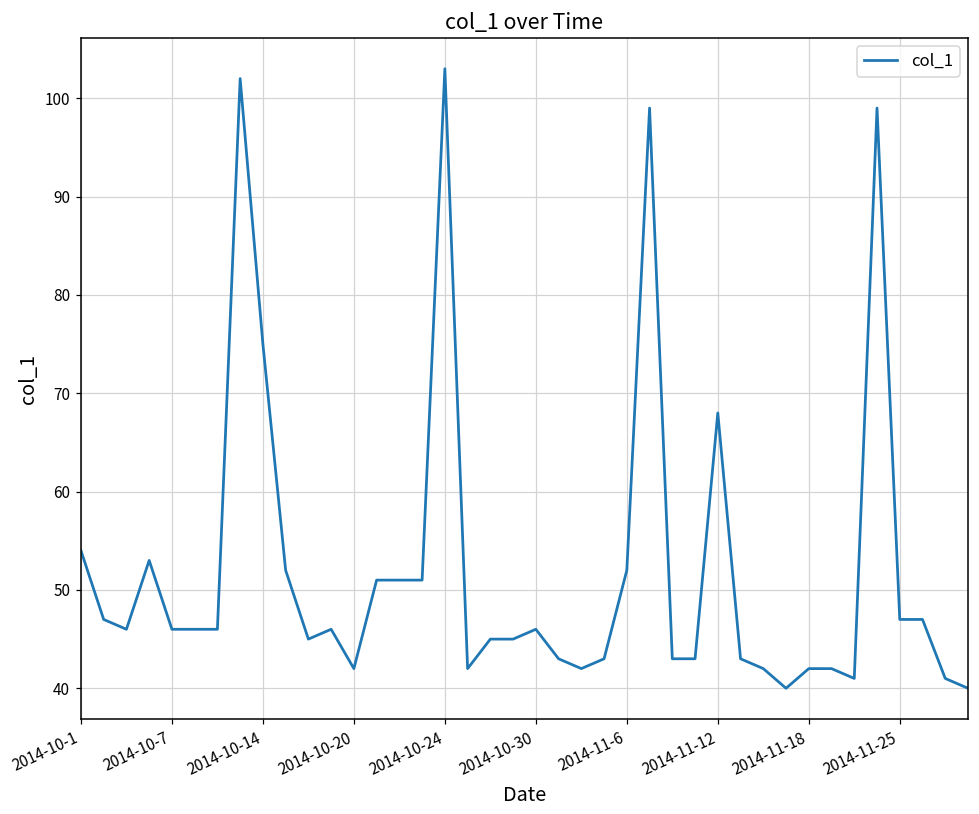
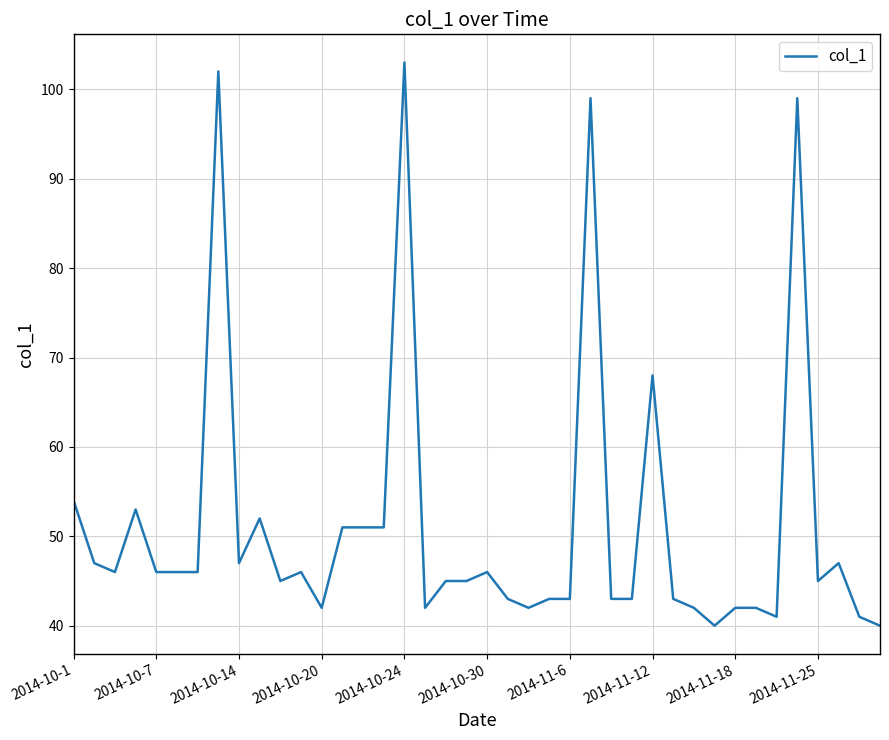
2014-10-14: 75 -> 47
2014-11-6: 52 -> 43
2014-11-25: 47 -> 45
